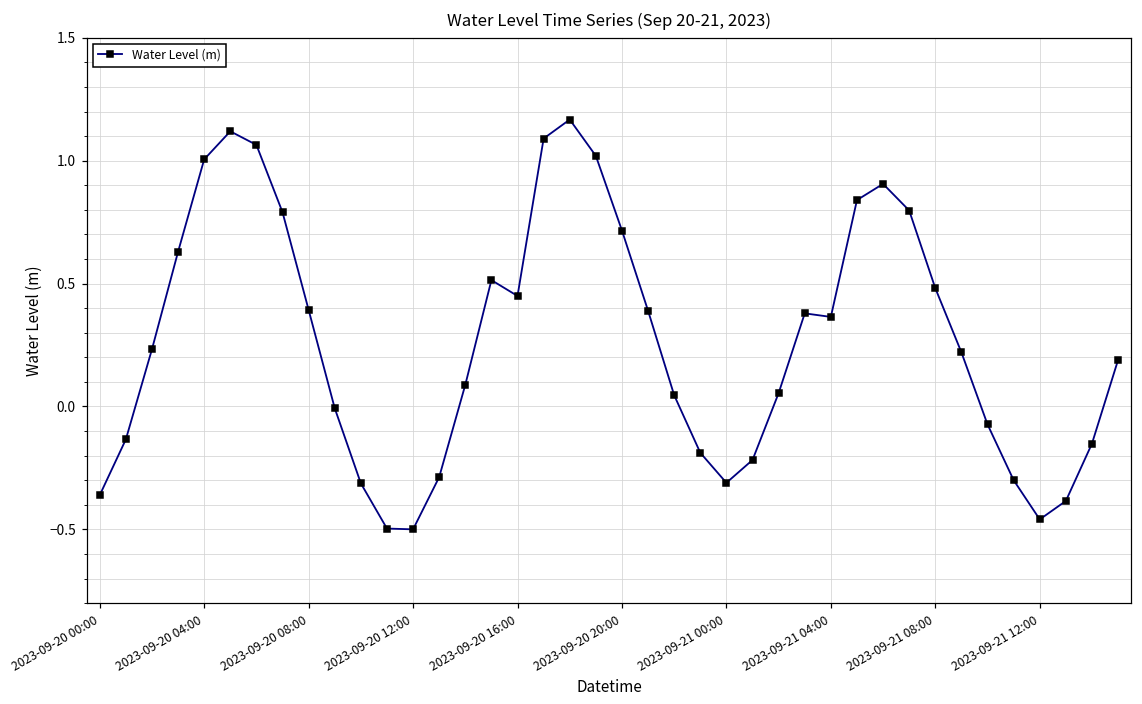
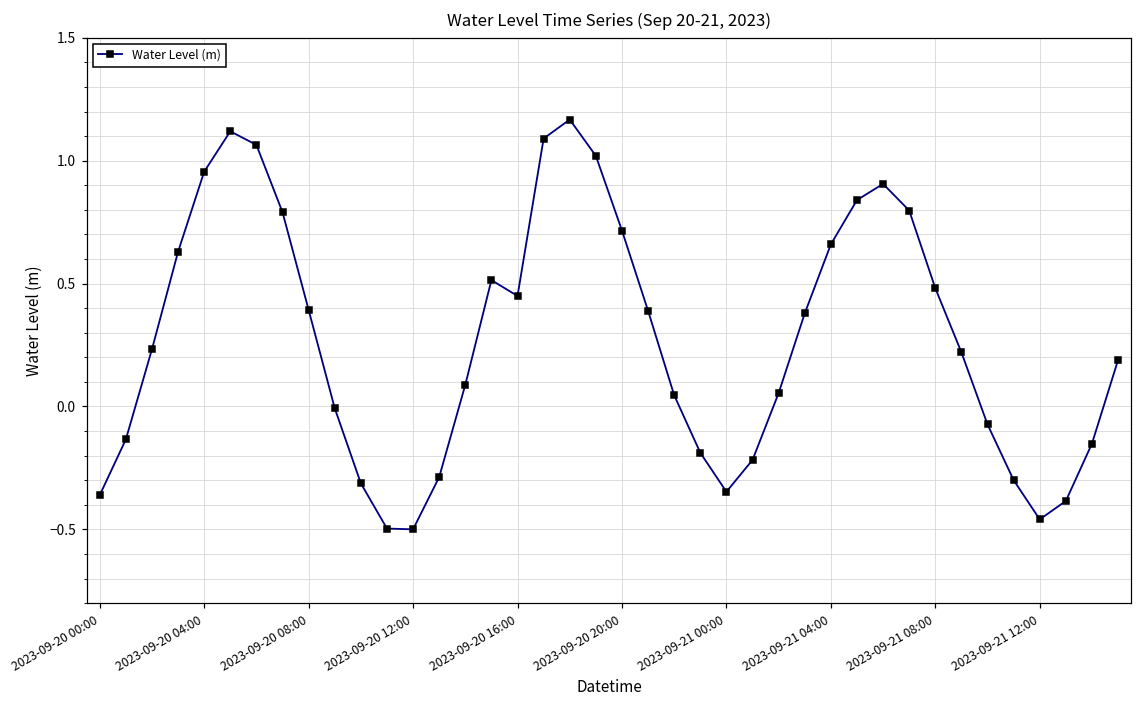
2023-09-20 04:00: 1.01 -> 0.96
2023-09-21 00:00: -0.31 -> -0.35
2023-09-21 04:00: 0.36 -> 0.66
